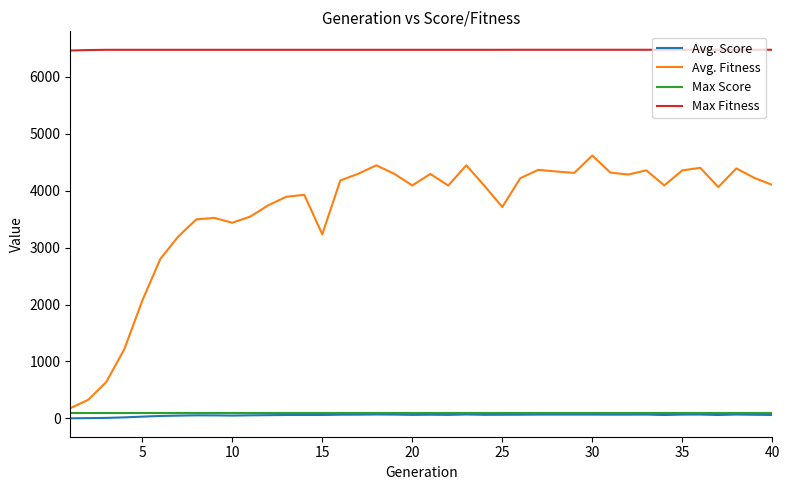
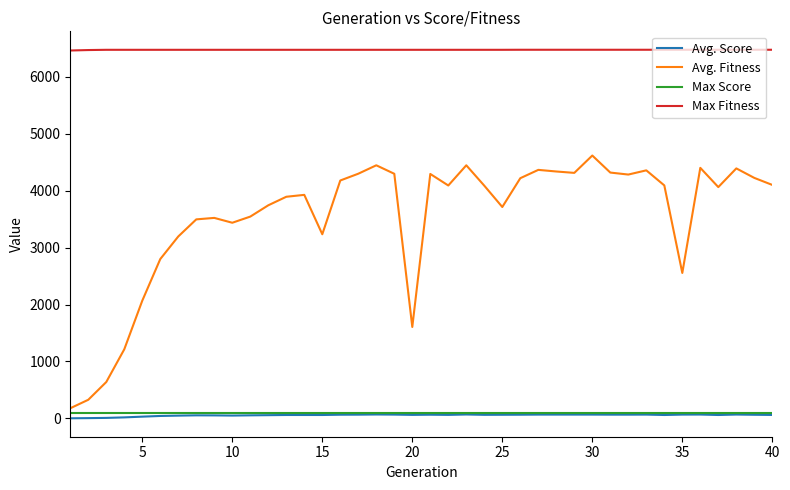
Avg. Fitness, 20: 4100 -> 1600
Avg. Fitness, 35: 4400 -> 2600
